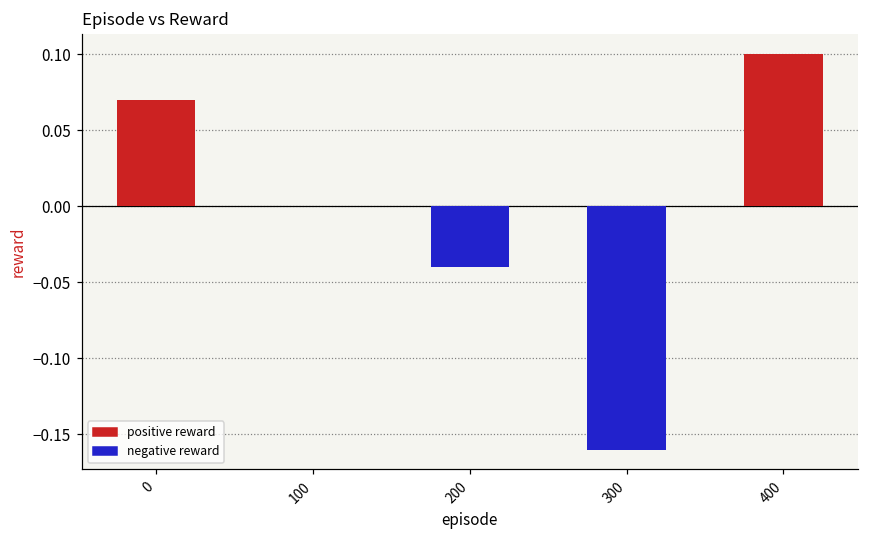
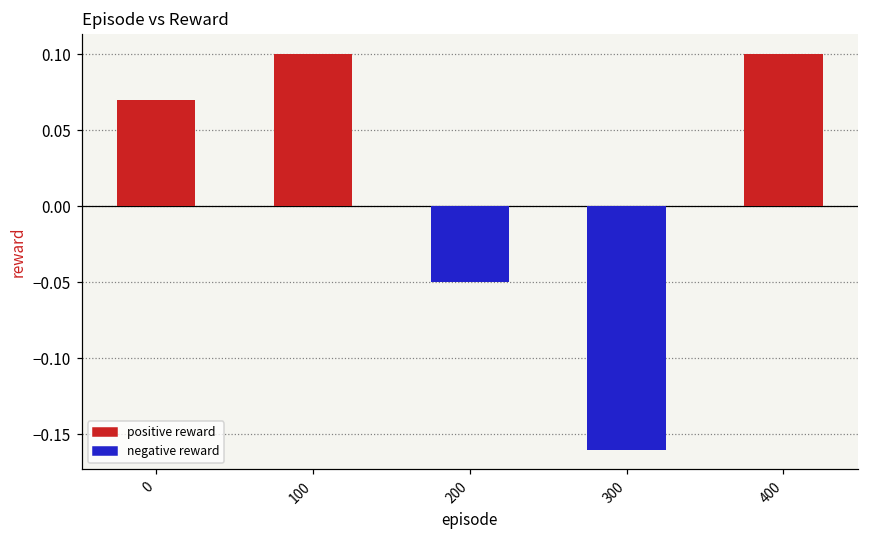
100: 0.0 -> 0.1
200: -0.04 -> -0.05
